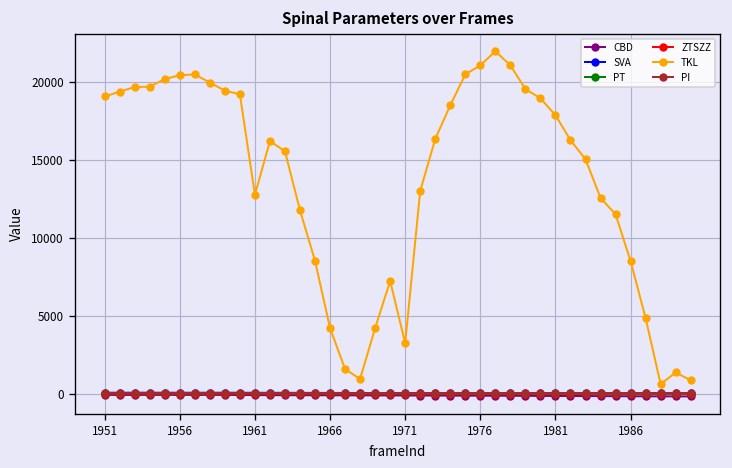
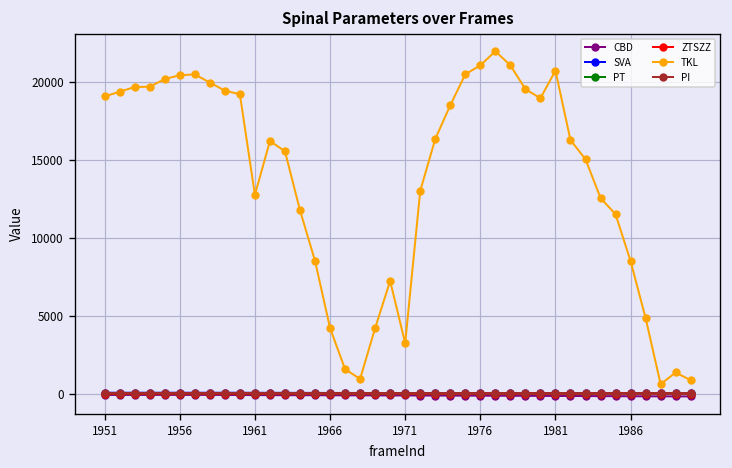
TKL, 1981: 17800 -> 20700
